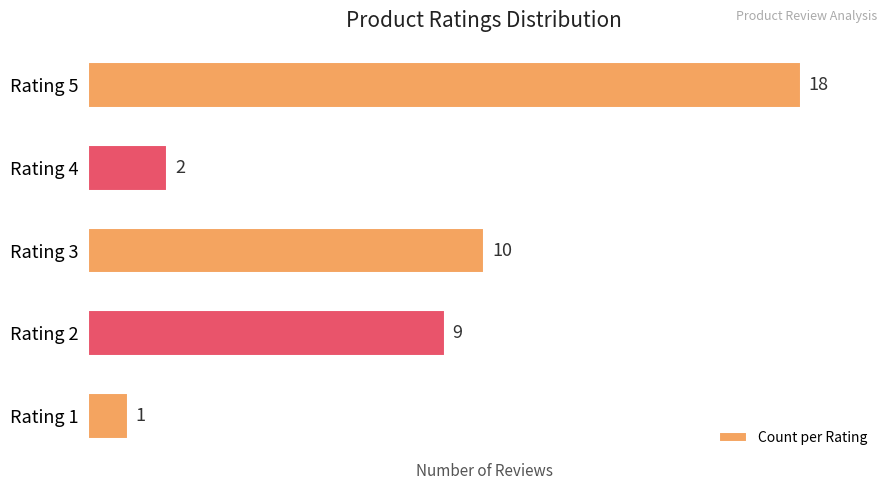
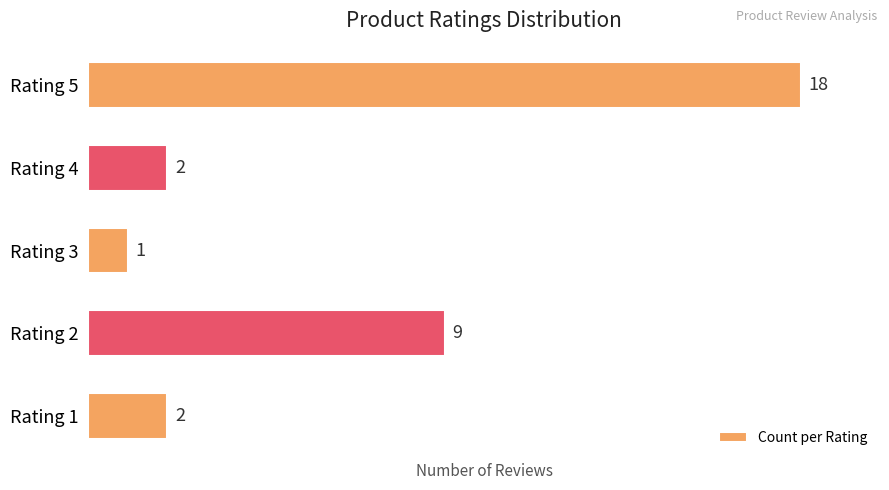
Rating 3: 10 -> 1
Rating 1: 1 -> 2
